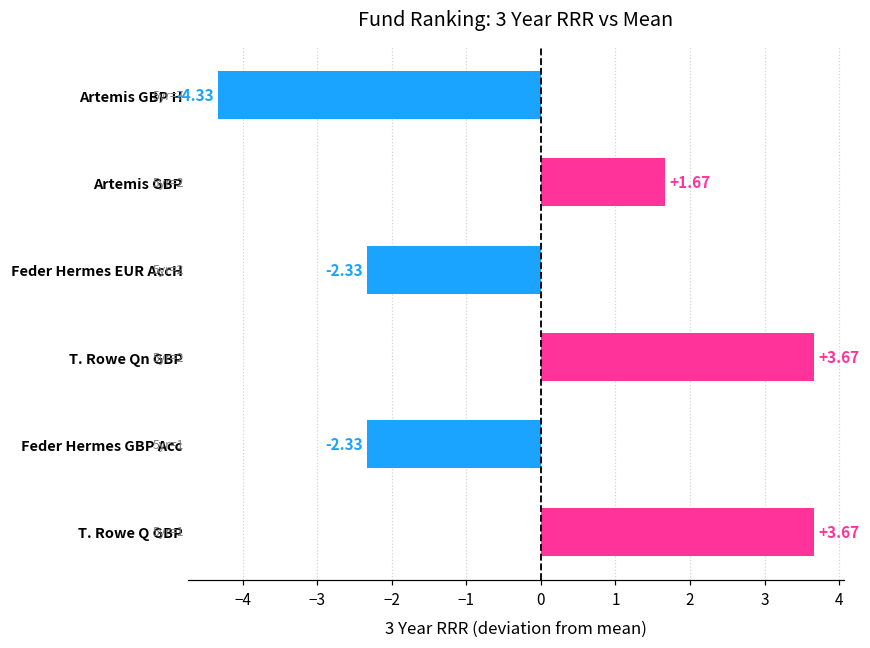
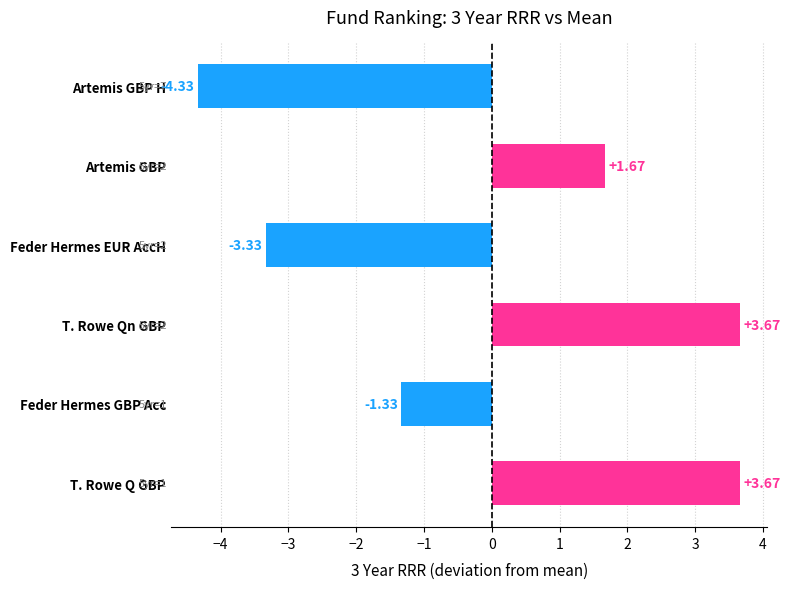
Feder Hermes EUR AccH: -2.33 -> -3.33
Feder Hermes GBP Acc: -2.33 -> -1.33
